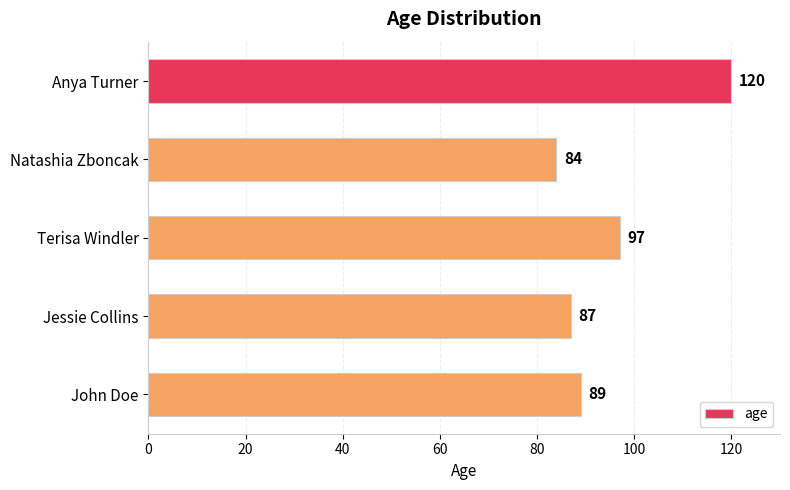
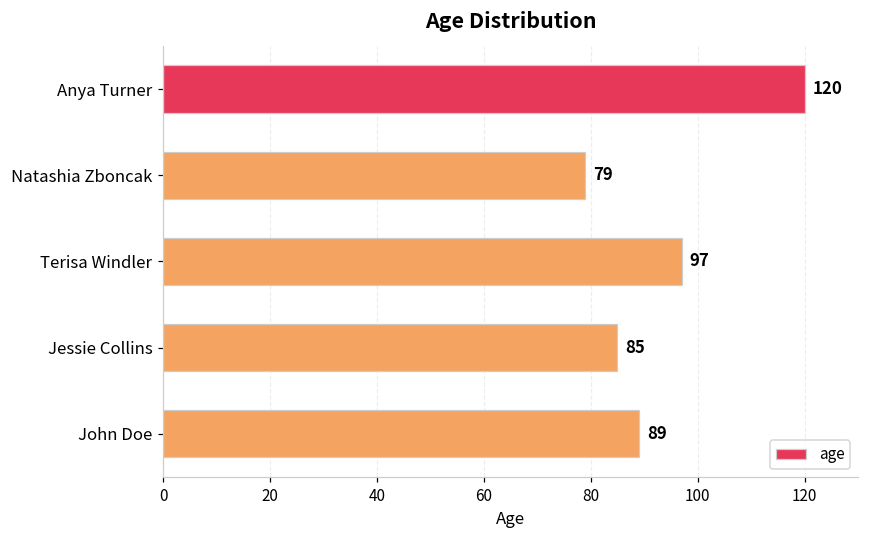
Natashia Zboncak: 84 -> 79
Jessie Collins: 87 -> 85
